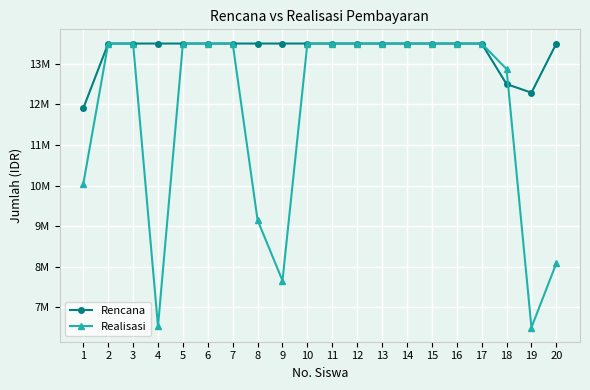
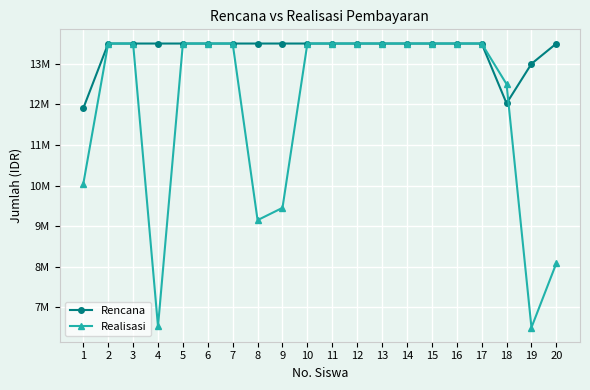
Realisasi, 9: 7700000 -> 9500000
Rencana, 18: 12500000 -> 12000000
Realisasi, 18: 12900000 -> 12500000
Rencana, 19: 12300000 -> 13000000
